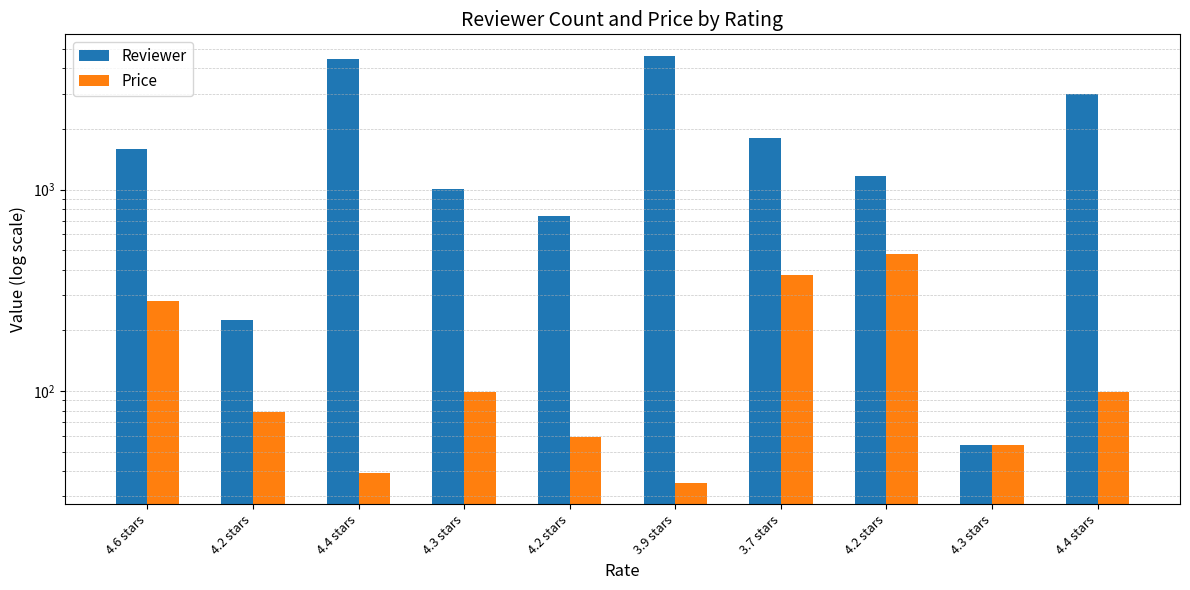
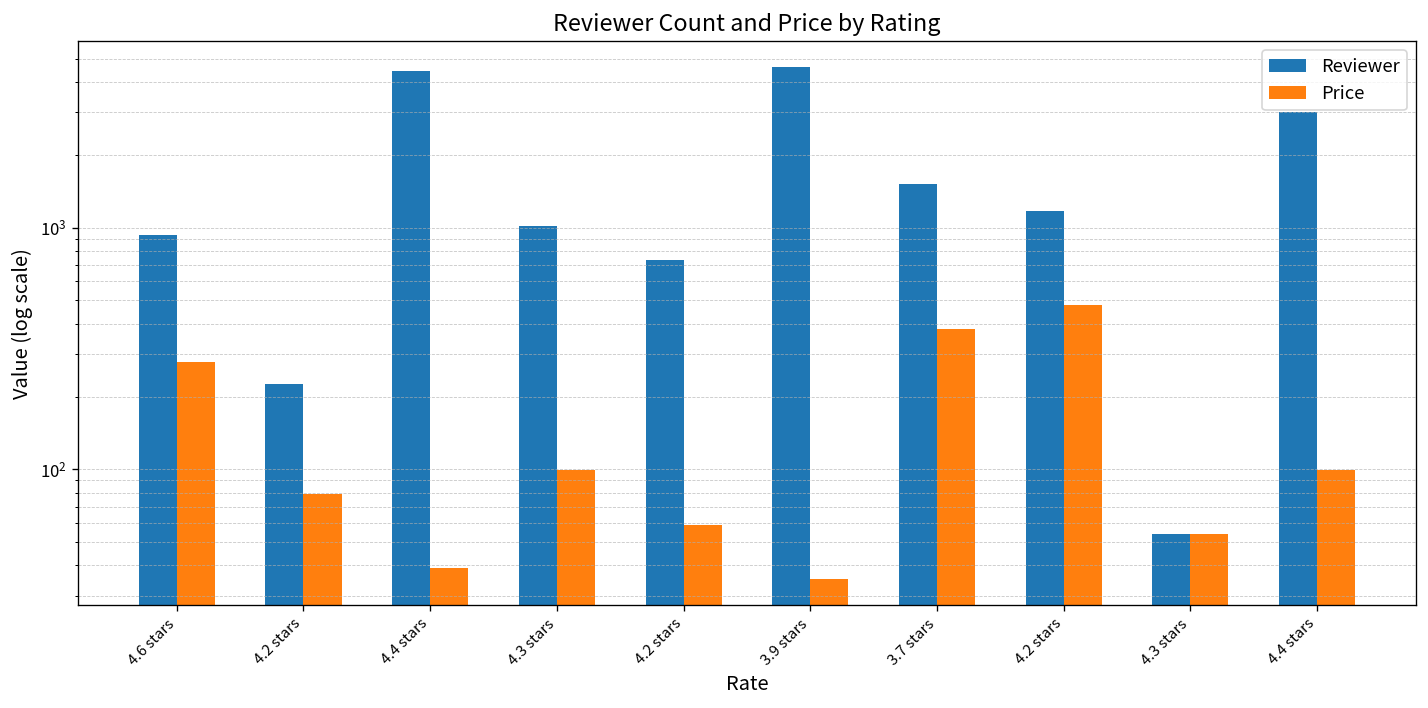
Reviewer, 4.6 stars: 1600 -> 900
Reviewer, 3.7 stars: 1800 -> 1500
